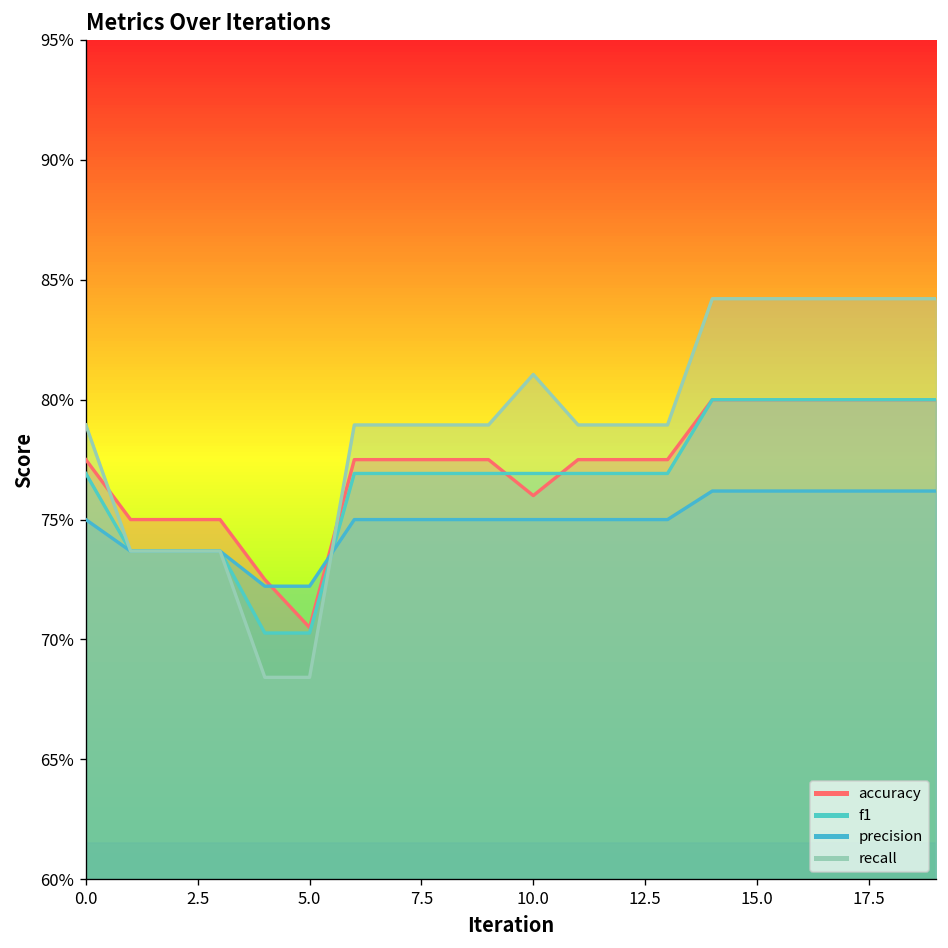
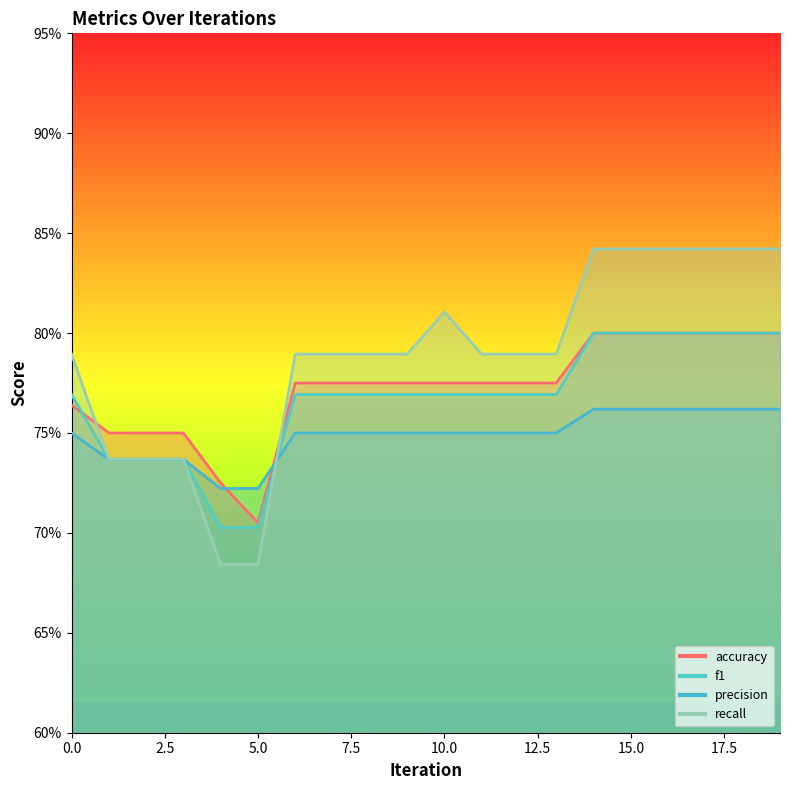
accuracy, 0.0: 77.5% -> 76.4%
accuracy, 10.0: 76.0% -> 77.5%
